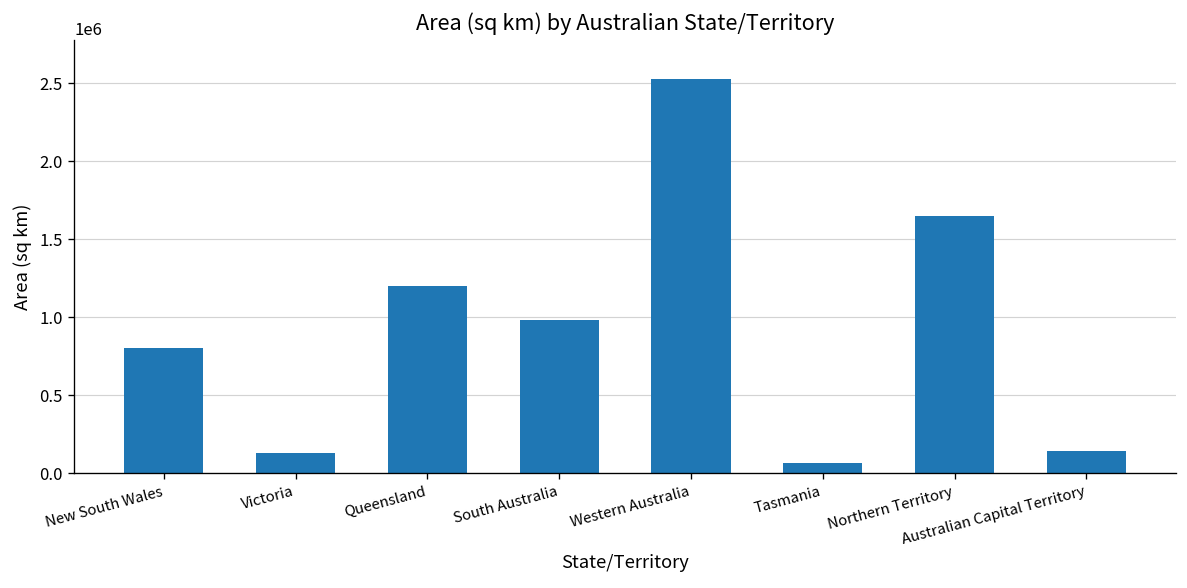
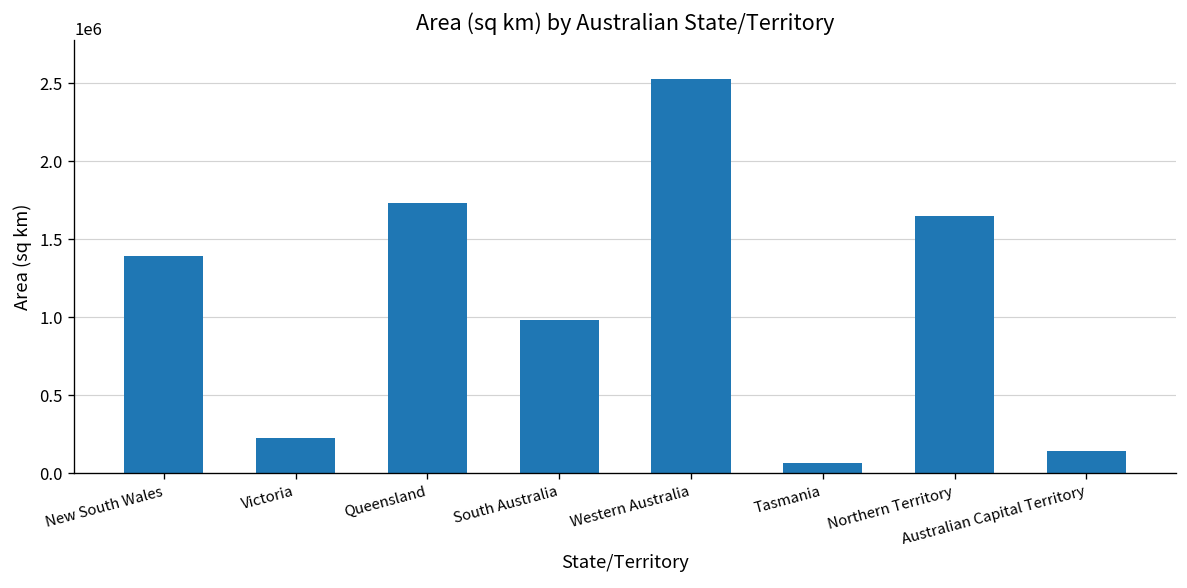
New South Wales: 800000 -> 1390000
Victoria: 130000 -> 230000
Queensland: 1200000 -> 1730000
